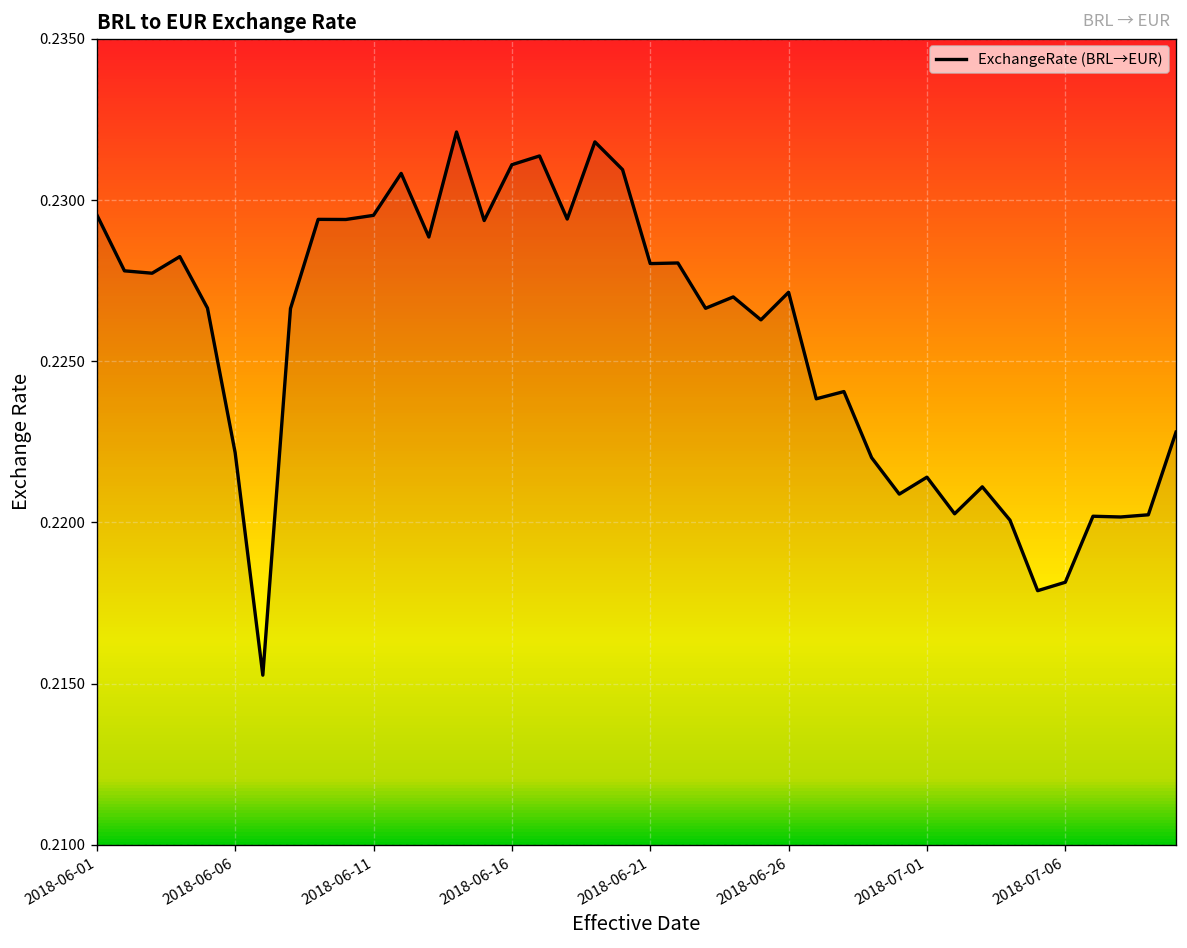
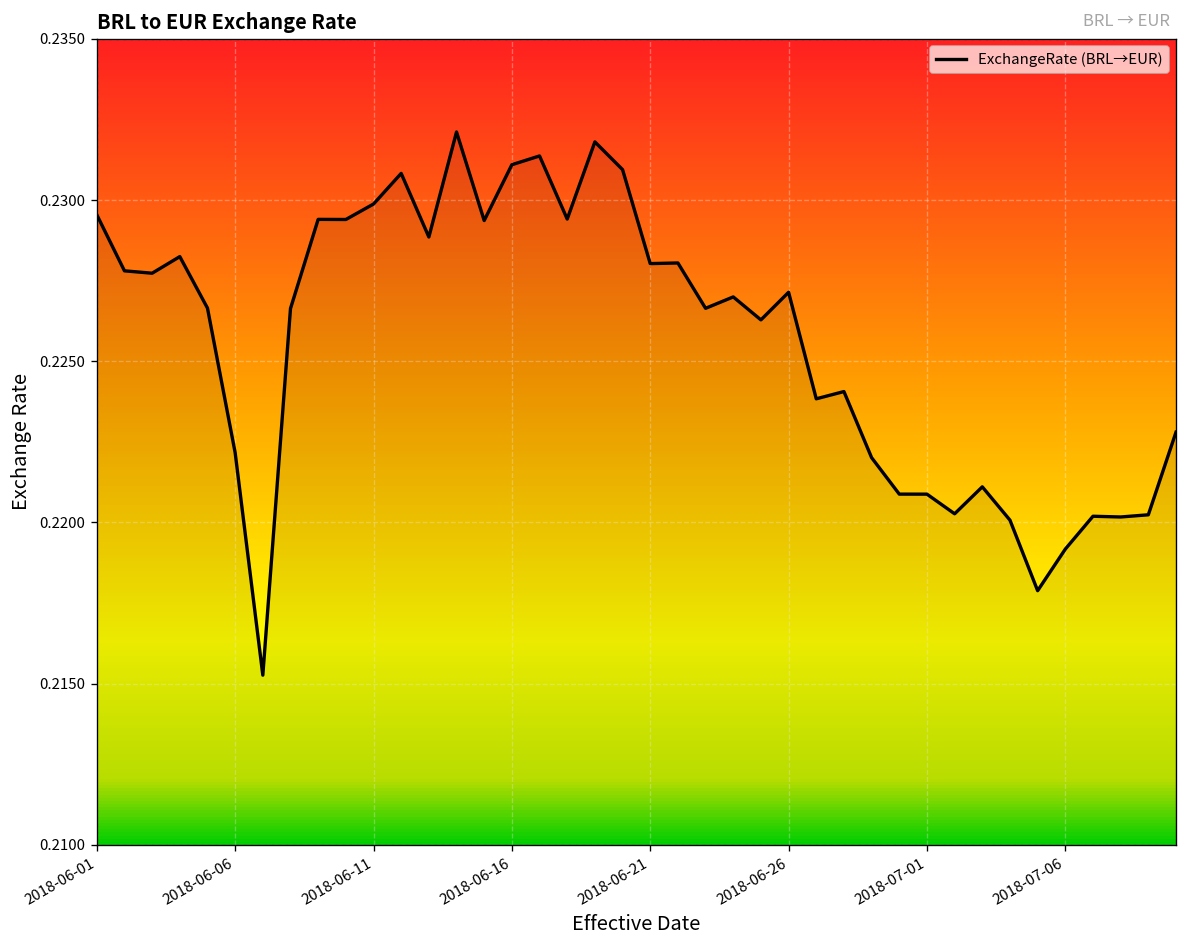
2018-06-11: 0.2295 -> 0.2299
2018-07-01: 0.2214 -> 0.2209
2018-07-06: 0.2181 -> 0.2192
